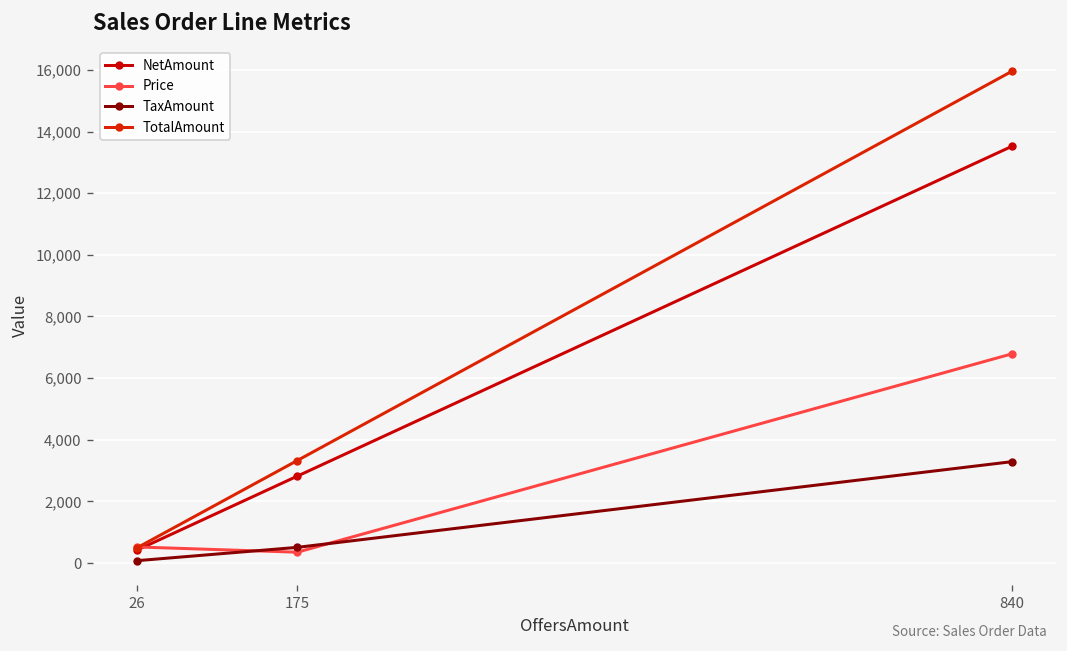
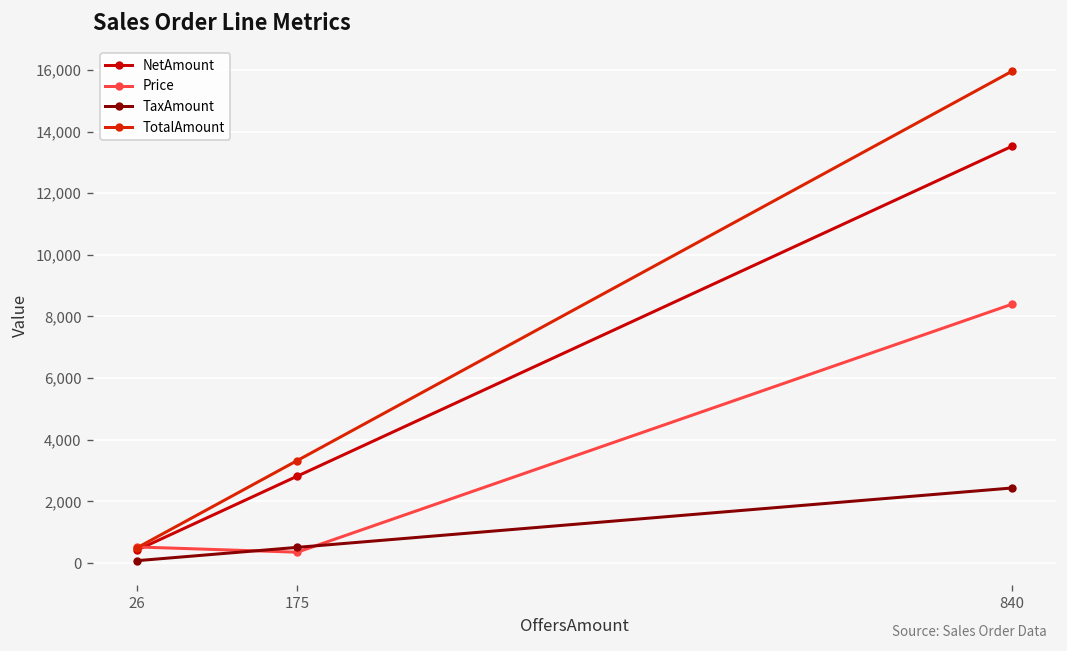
Price, 840: 6,800 -> 8,400
TaxAmount, 840: 3,300 -> 2,400
